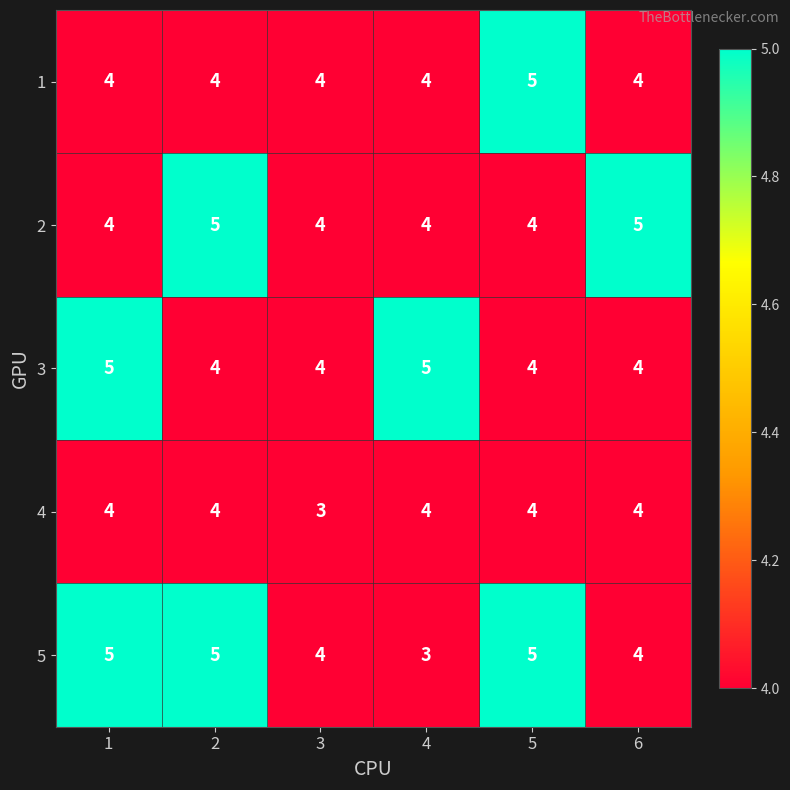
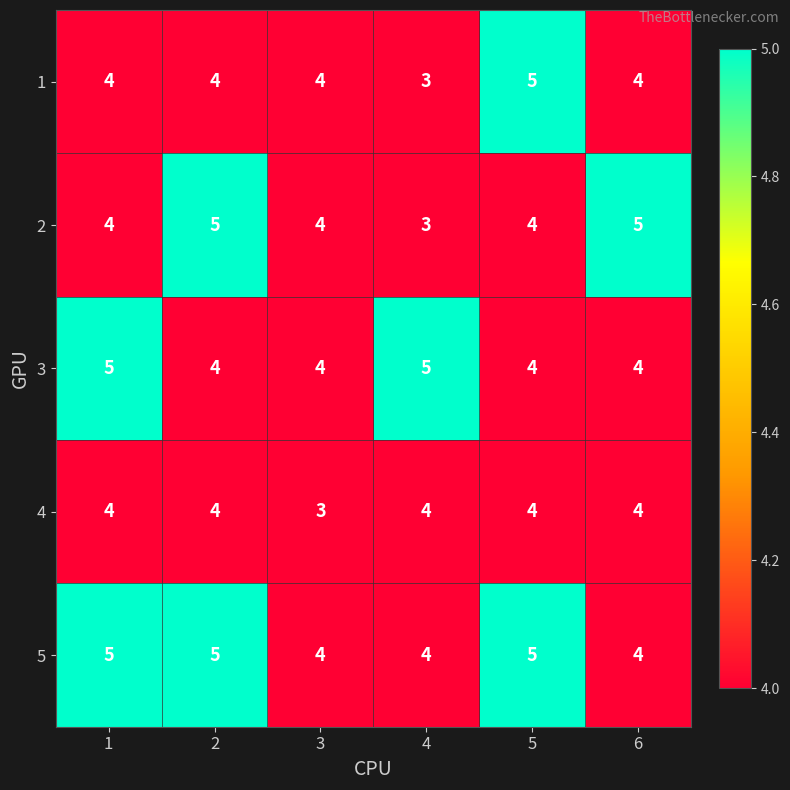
1, 4: 4 -> 3
2, 4: 4 -> 3
5, 4: 3 -> 4
